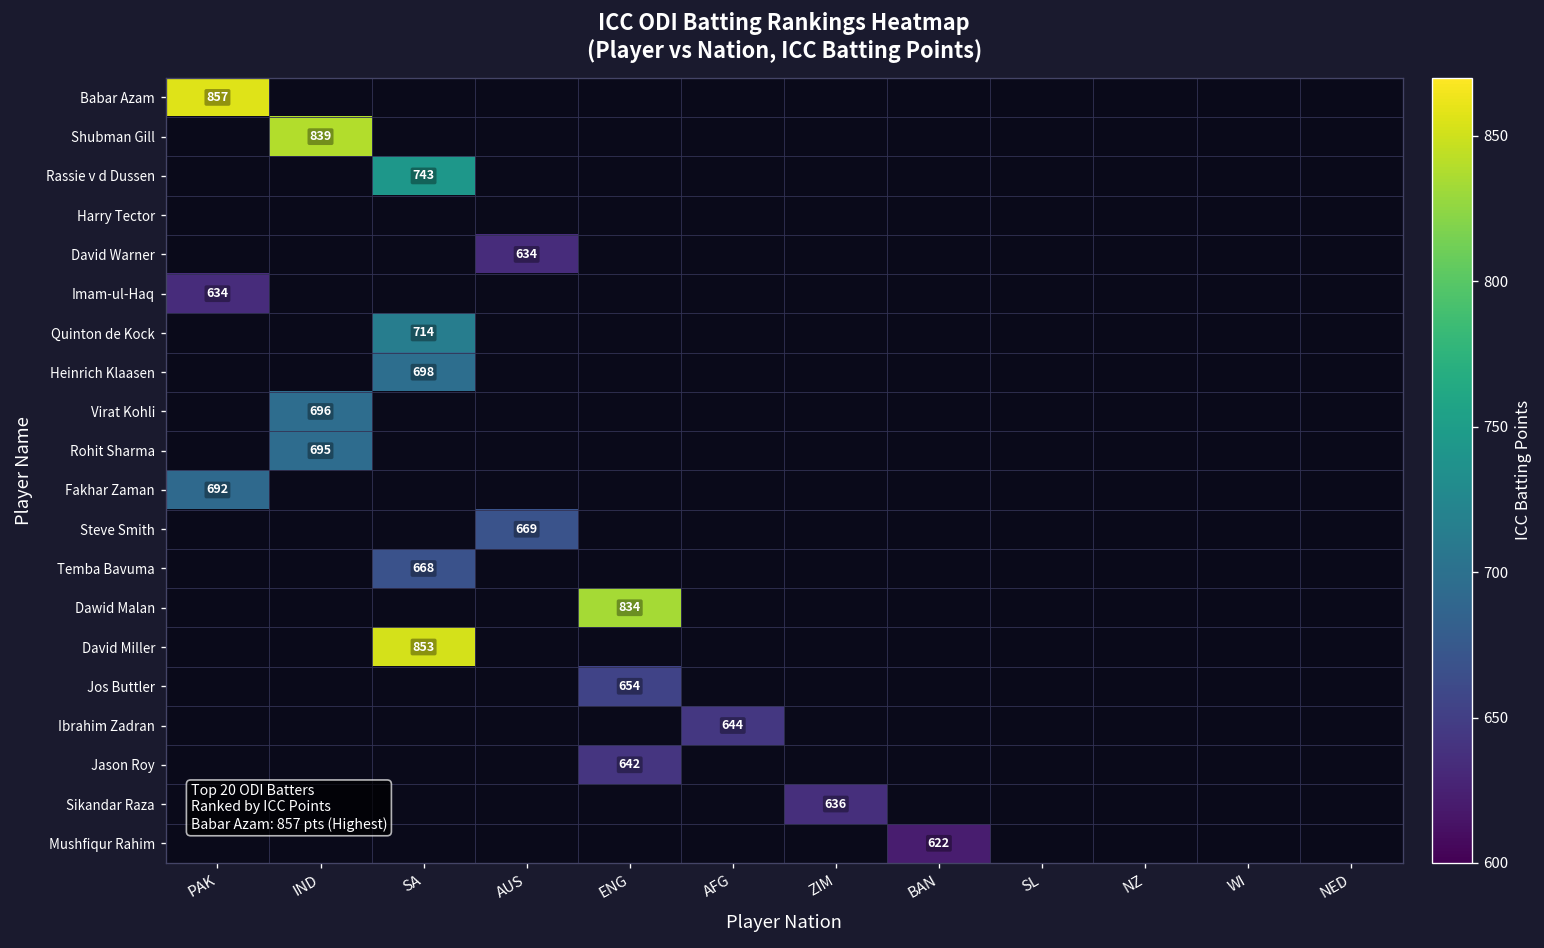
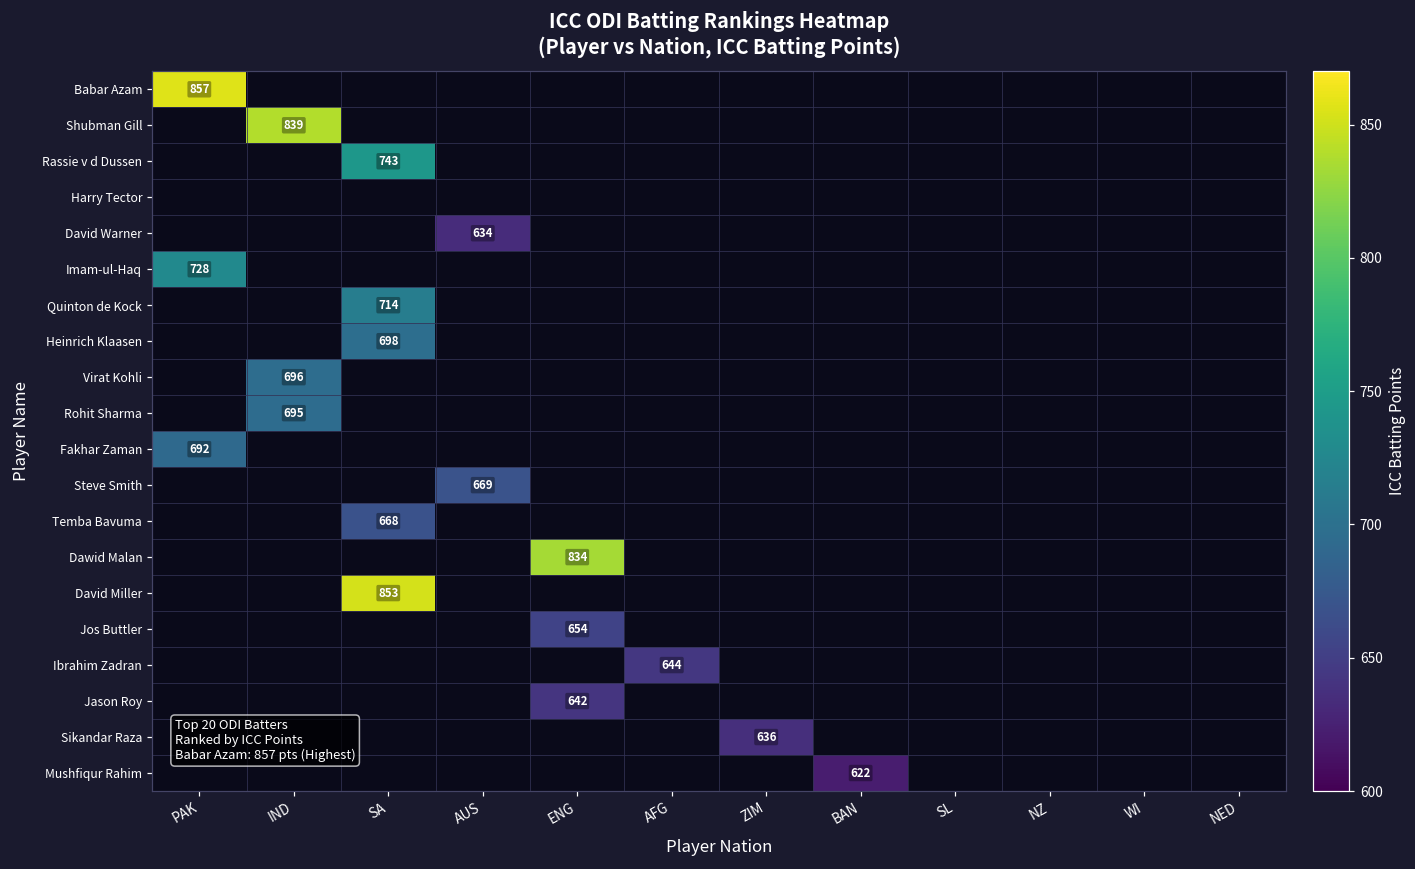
Imam-ul-Haq, PAK: 634 -> 728
